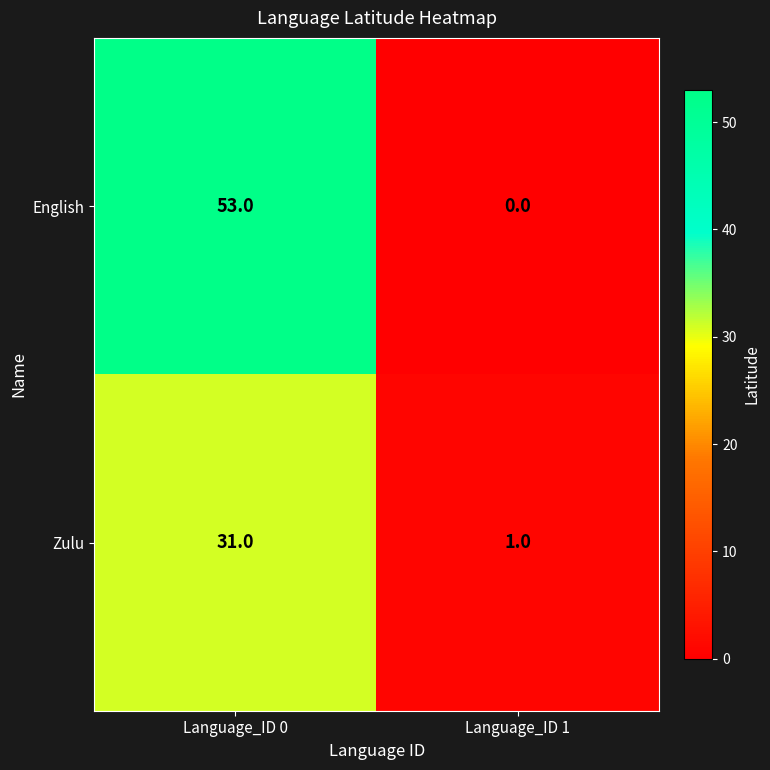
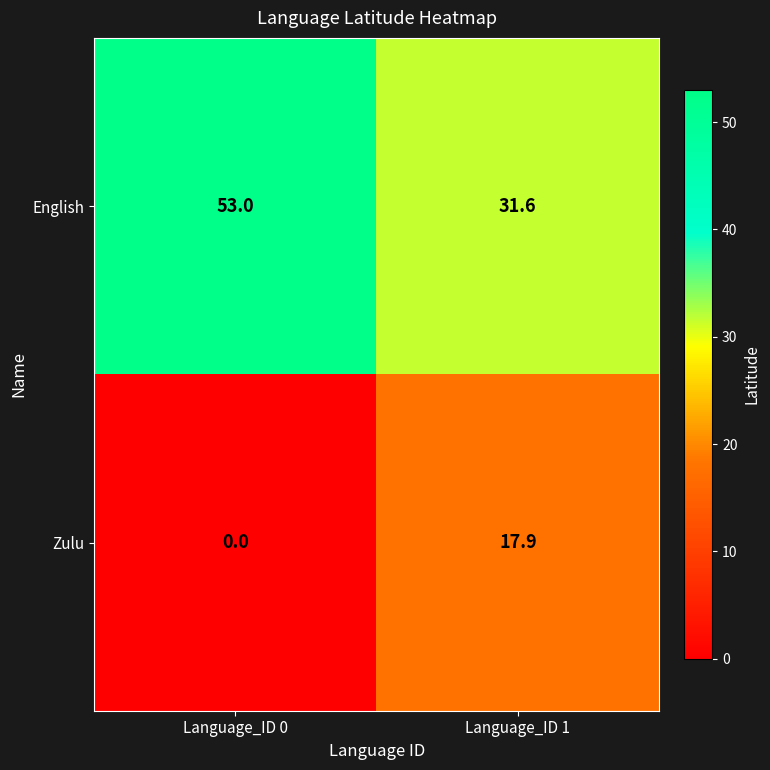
English, Language_ID 1: 0.0 -> 31.6
Zulu, Language_ID 0: 31.0 -> 0.0
Zulu, Language_ID 1: 1.0 -> 17.9
